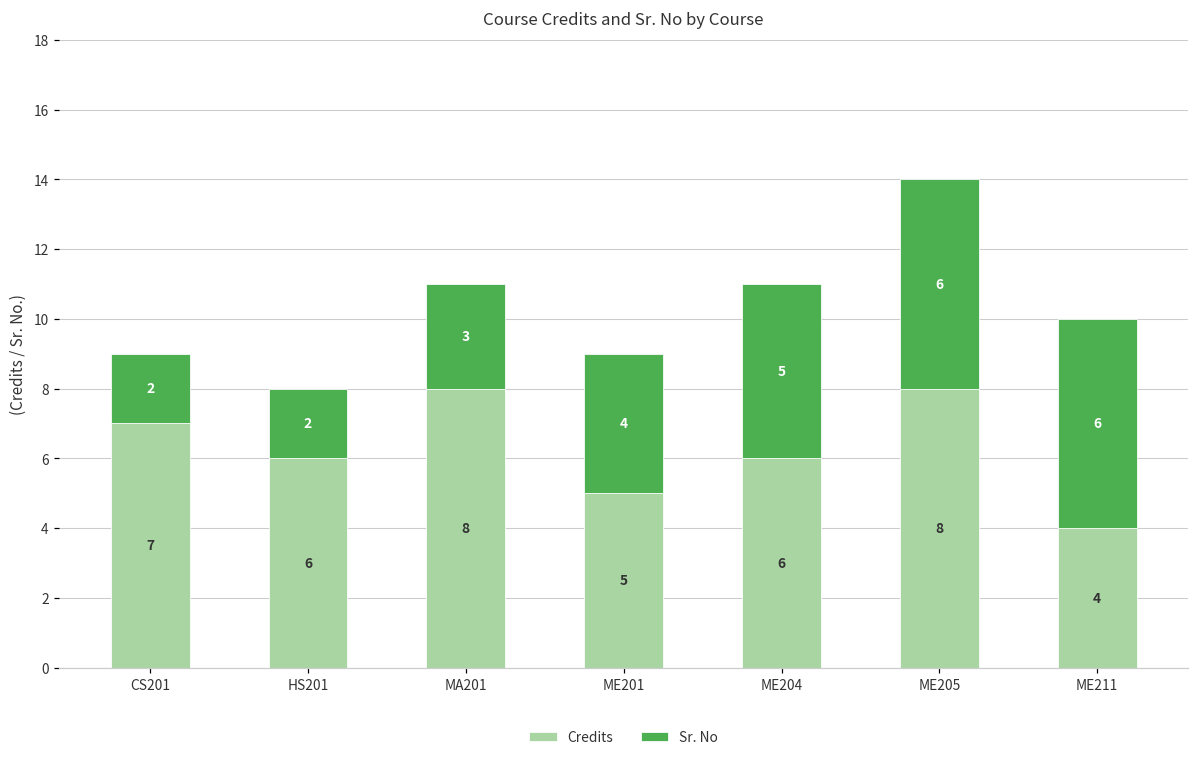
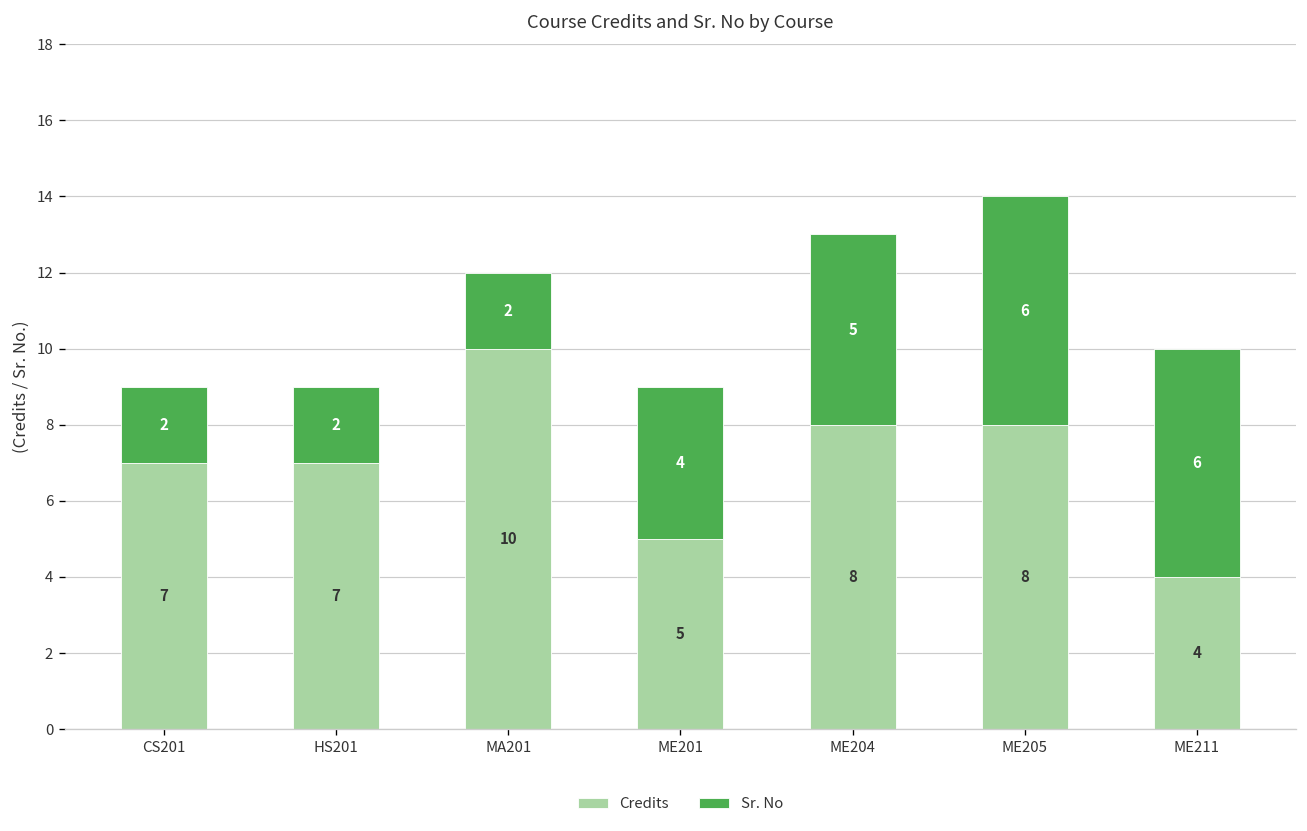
Credits, HS201: 6 -> 7
Credits, MA201: 8 -> 10
Sr. No, MA201: 3 -> 2
Credits, ME204: 6 -> 8
